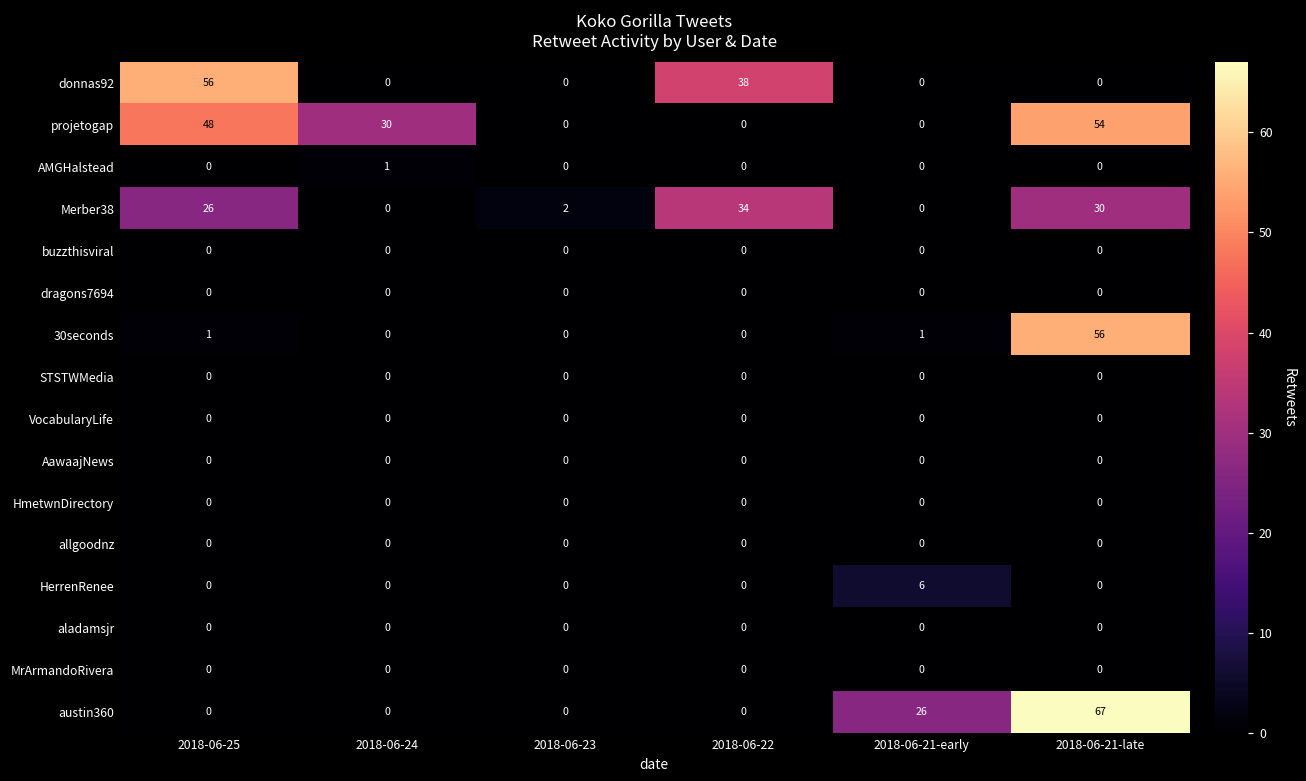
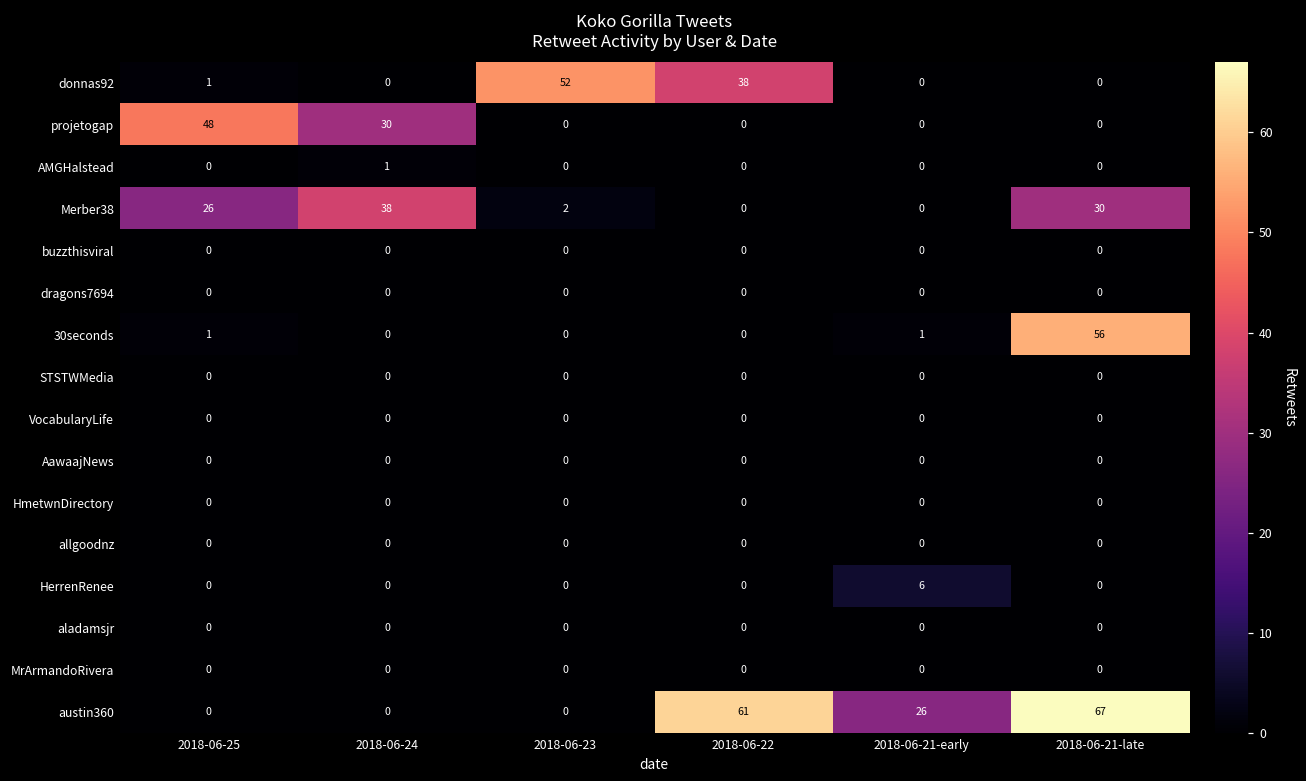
donnas92, 2018-06-25: 56 -> 1
donnas92, 2018-06-23: 0 -> 52
projetogap, 2018-06-21-late: 54 -> 0
Merber38, 2018-06-24: 0 -> 38
Merber38, 2018-06-22: 34 -> 0
austin360, 2018-06-22: 0 -> 61
